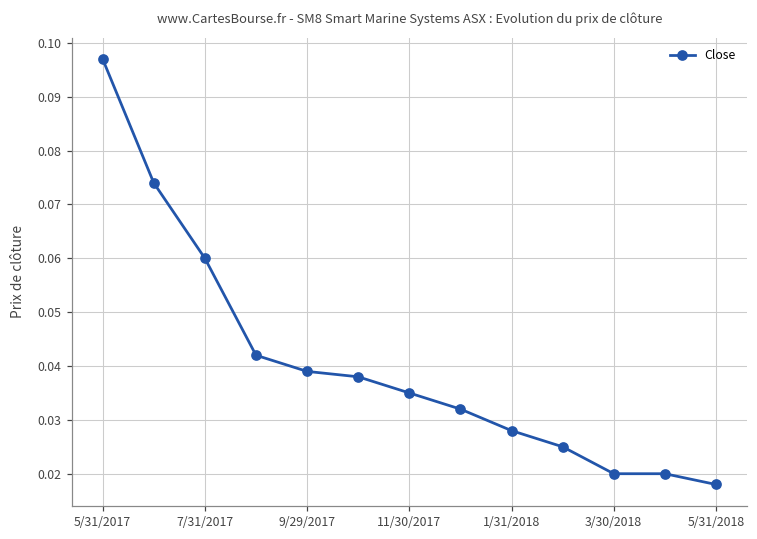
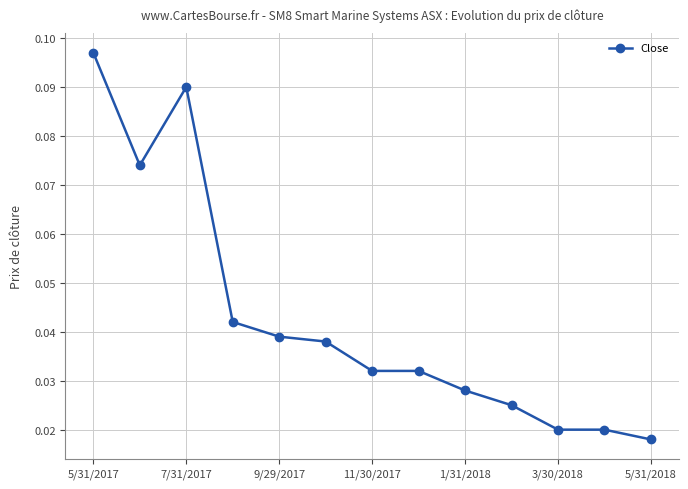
7/31/2017: 0.06 -> 0.09
11/30/2017: 0.035 -> 0.032
